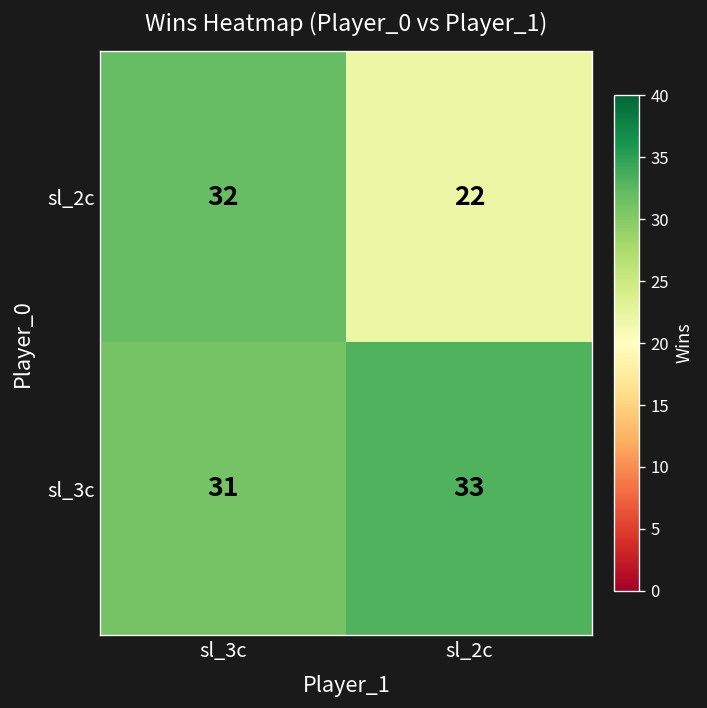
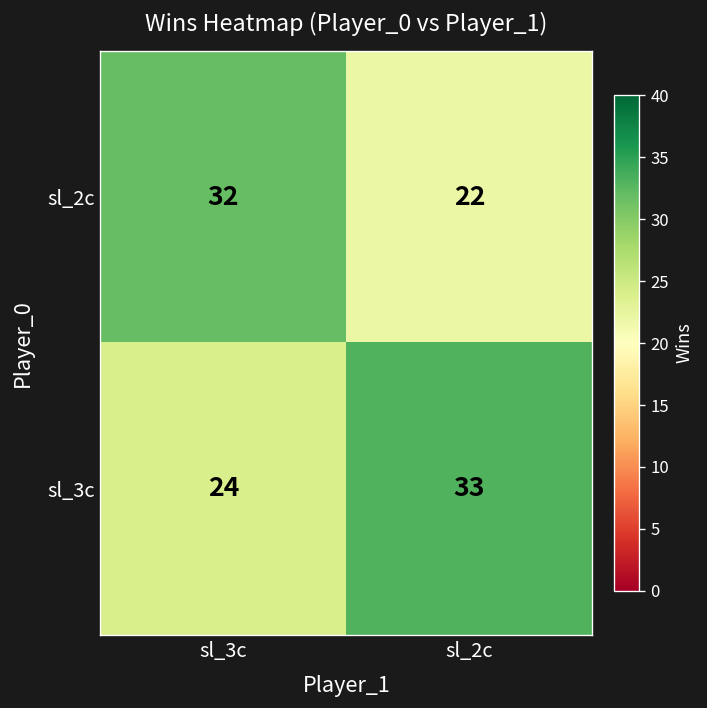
sl_3c, sl_3c: 31 -> 24
